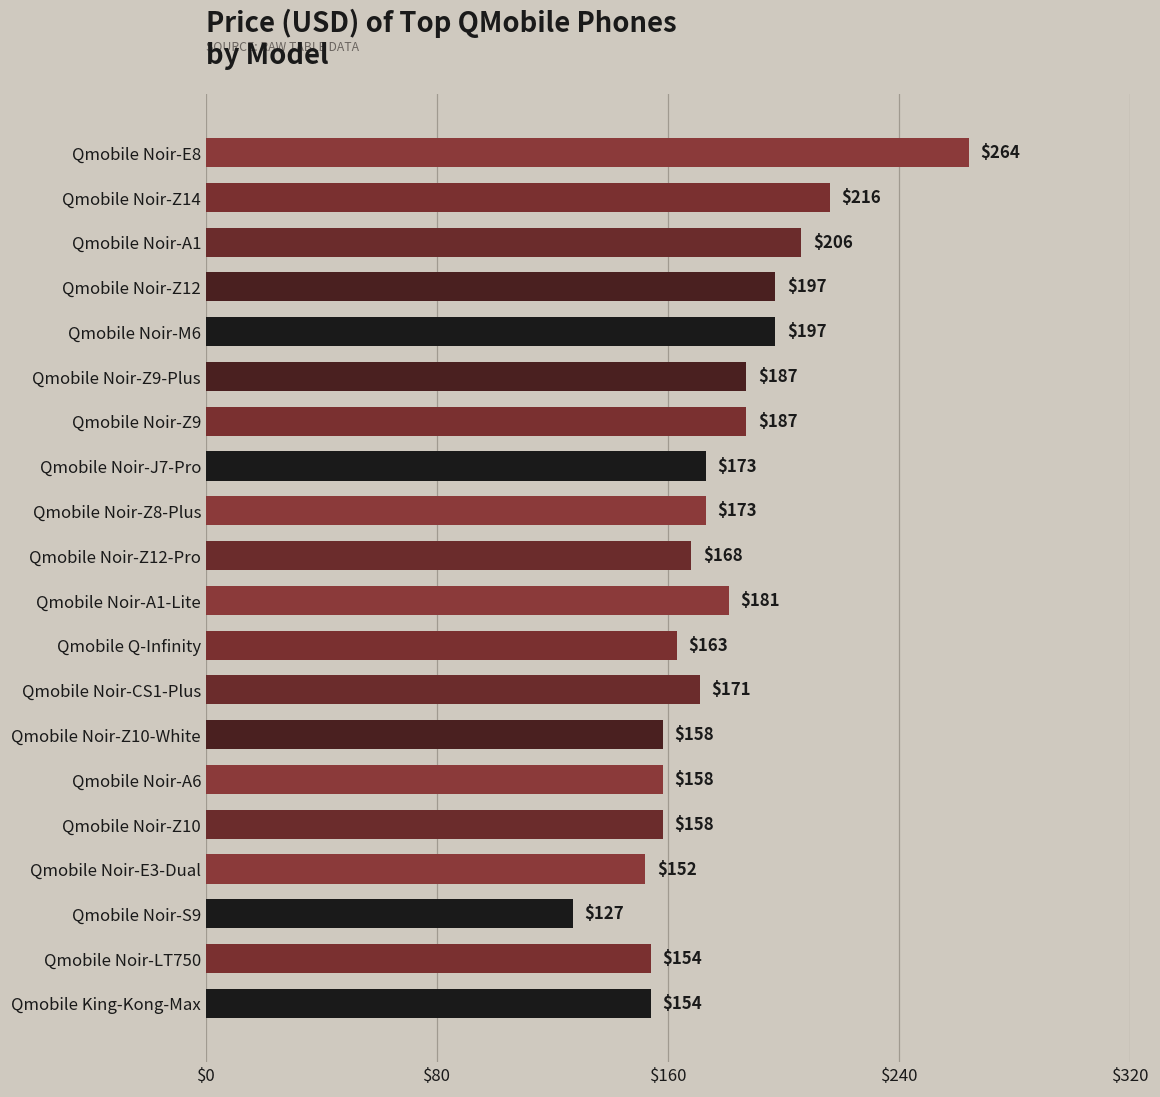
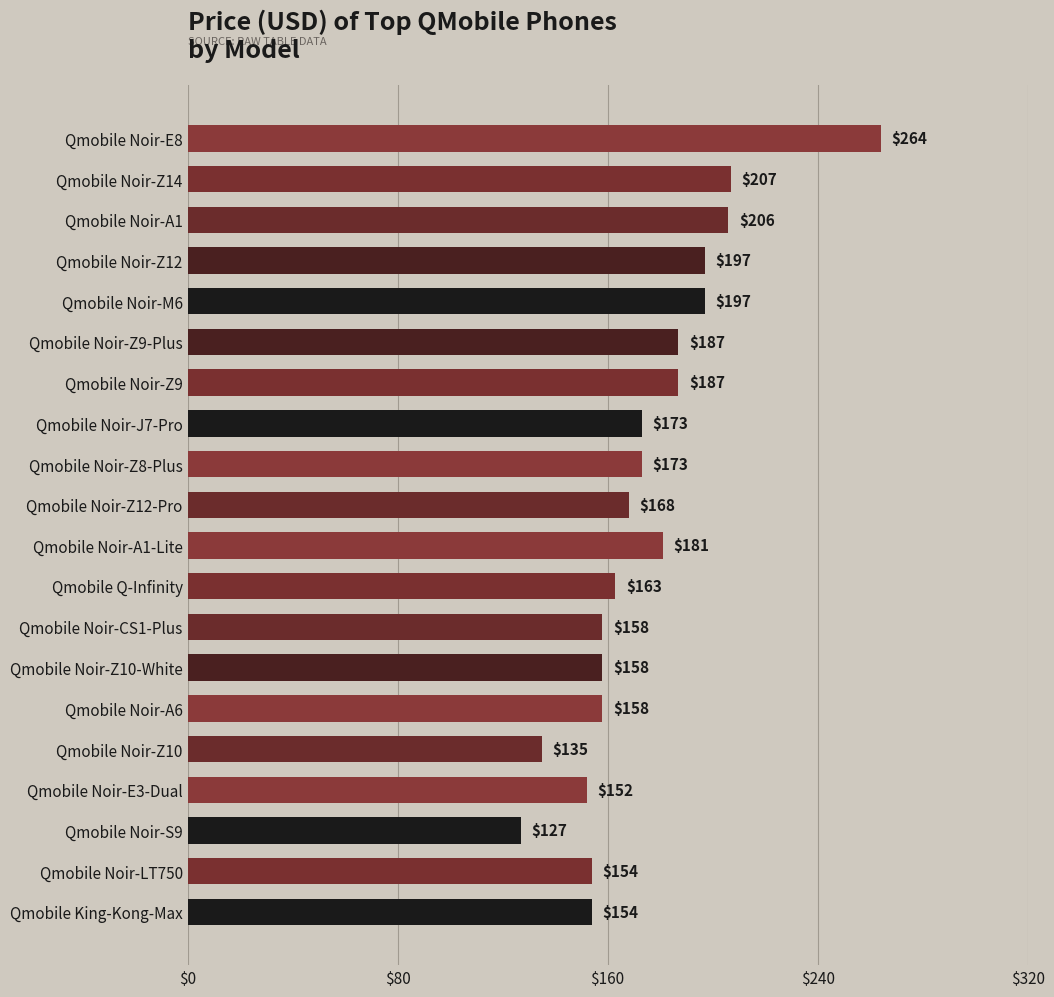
Qmobile Noir-Z14: $216 -> $207
Qmobile Noir-CS1-Plus: $171 -> $158
Qmobile Noir-Z10: $158 -> $135
